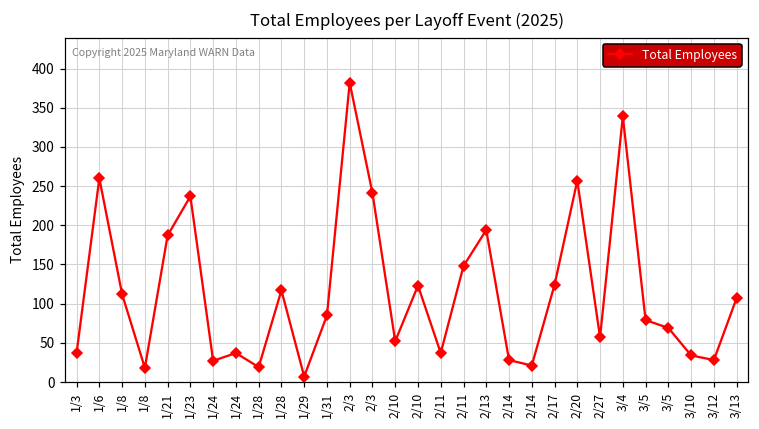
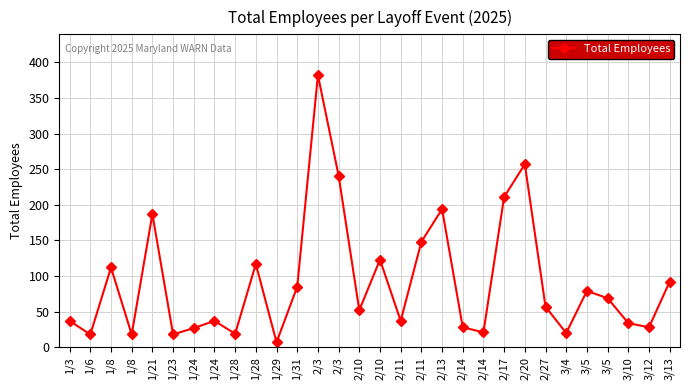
1/6: 260 -> 20
1/23: 240 -> 20
2/17: 120 -> 210
3/4: 340 -> 20
3/13: 110 -> 90
